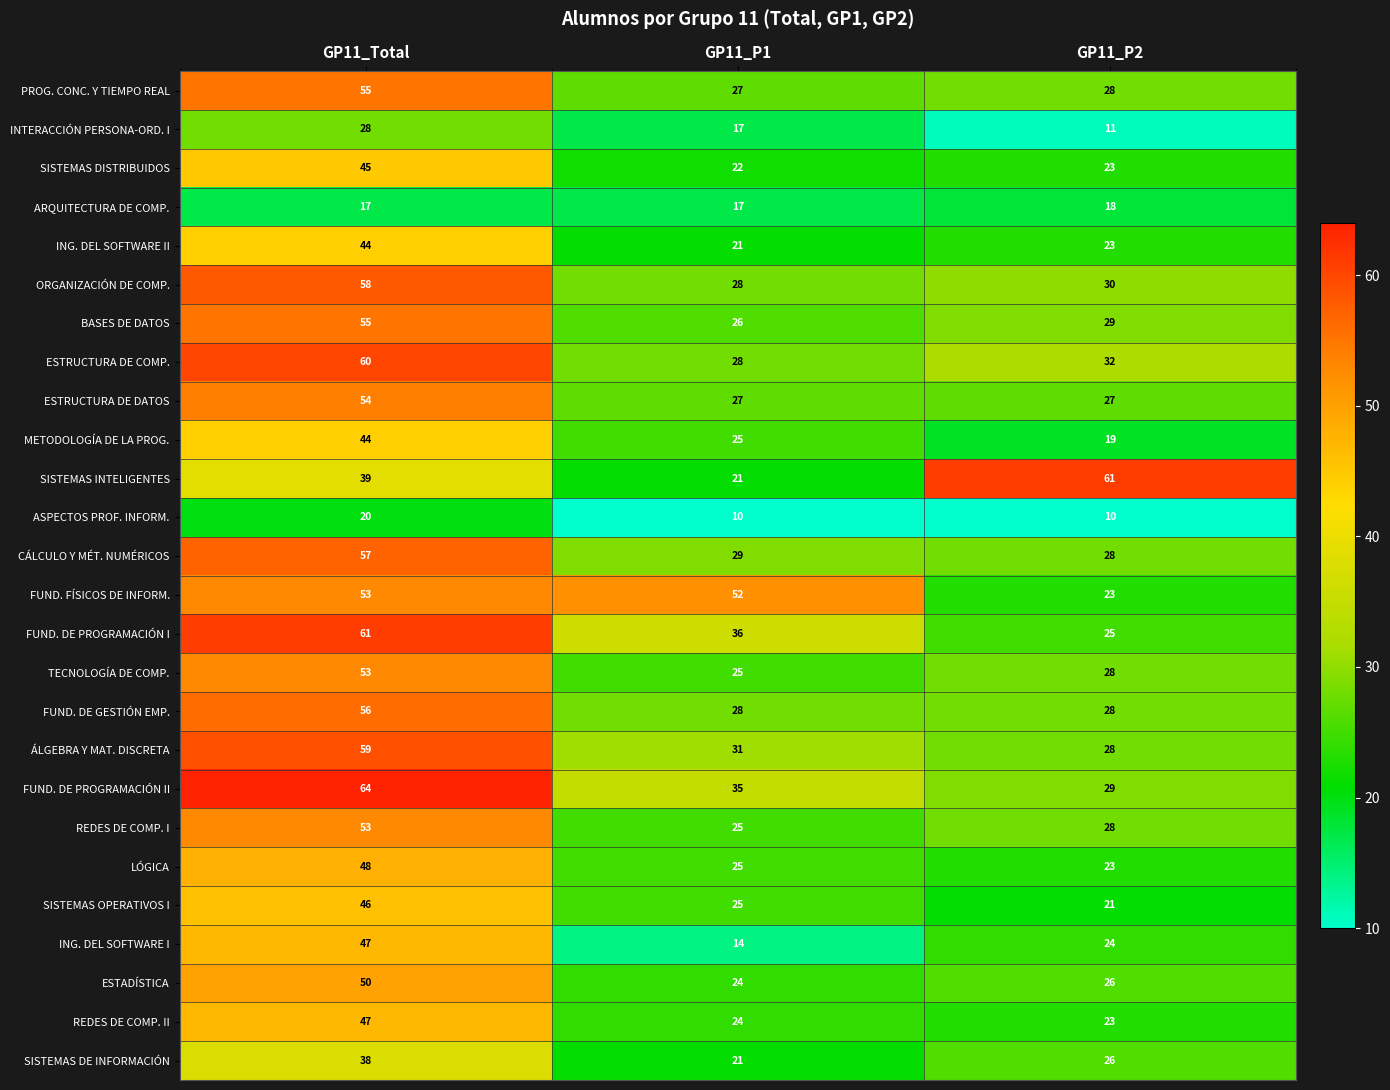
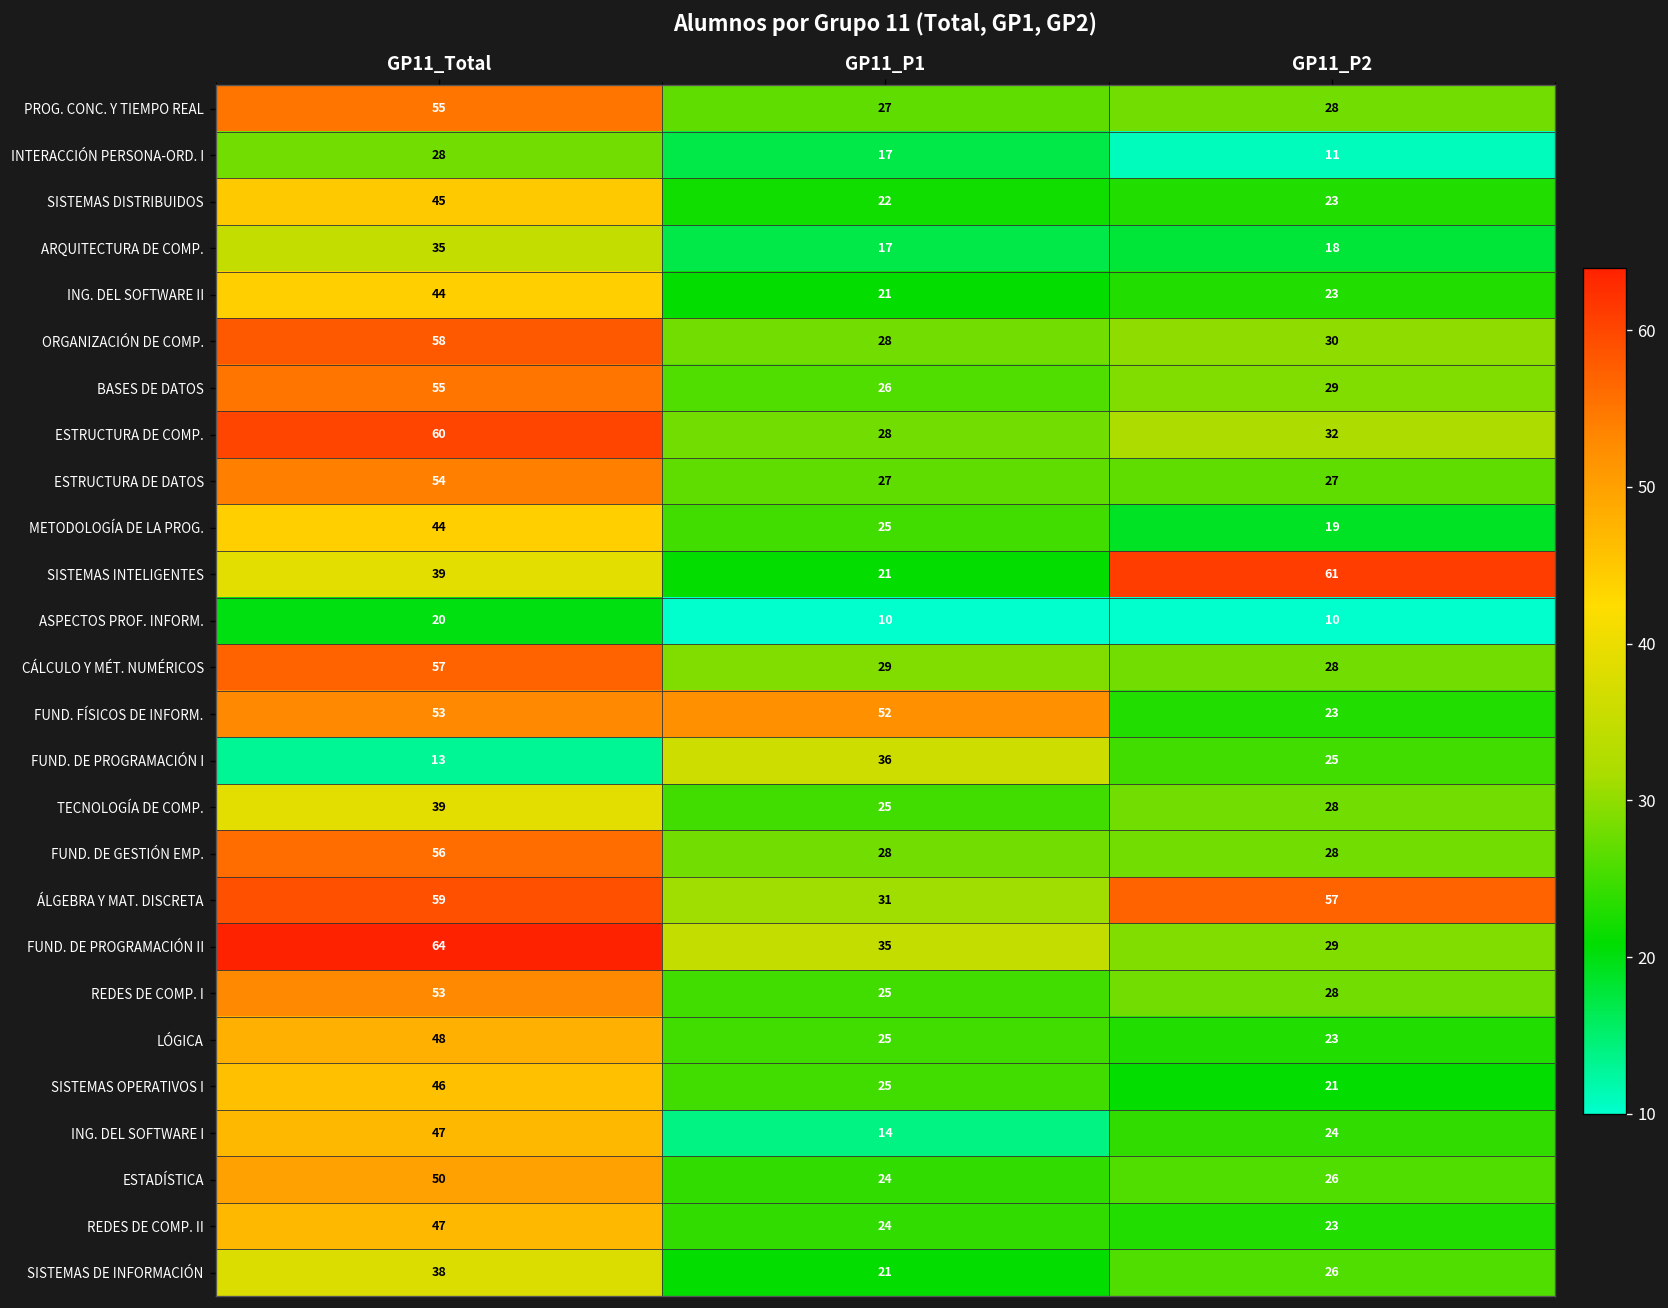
ARQUITECTURA DE COMP., GP11_Total: 17 -> 35
FUND. DE PROGRAMACIÓN I, GP11_Total: 61 -> 13
TECNOLOGÍA DE COMP., GP11_Total: 53 -> 39
ÁLGEBRA Y MAT. DISCRETA, GP11_P2: 28 -> 57
